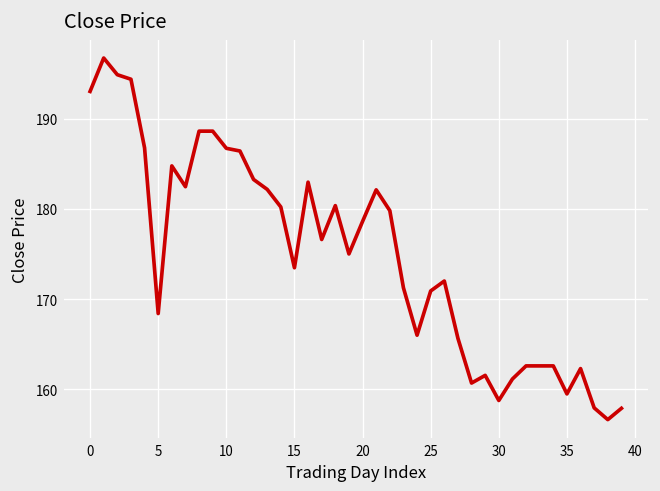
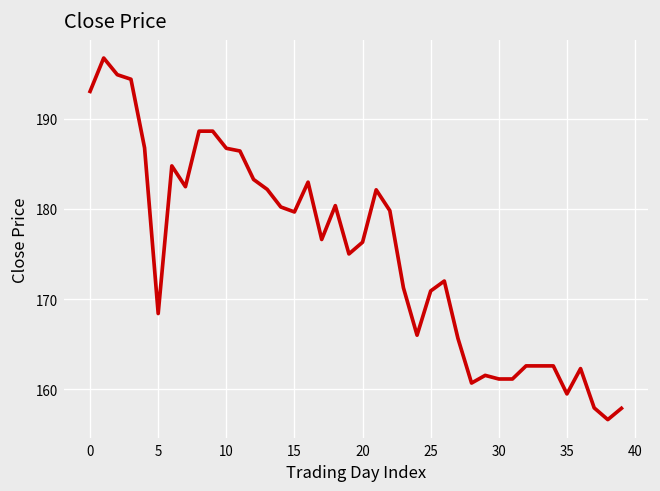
15: 173 -> 180
20: 179 -> 176
30: 159 -> 161
